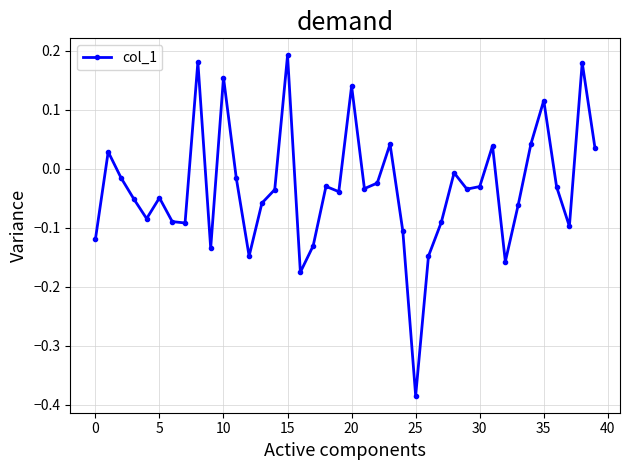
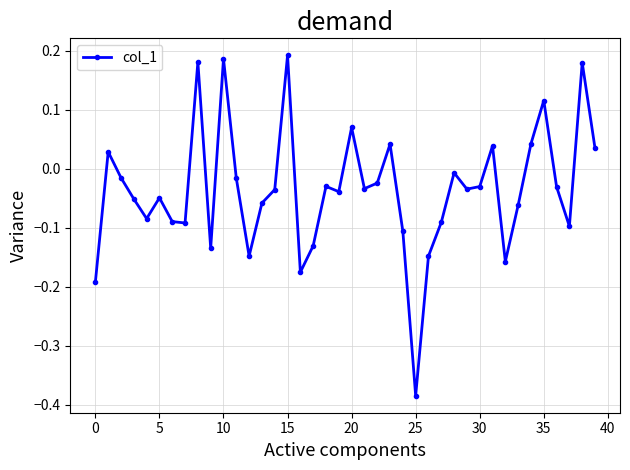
0: -0.12 -> -0.19
10: 0.15 -> 0.19
20: 0.14 -> 0.07
